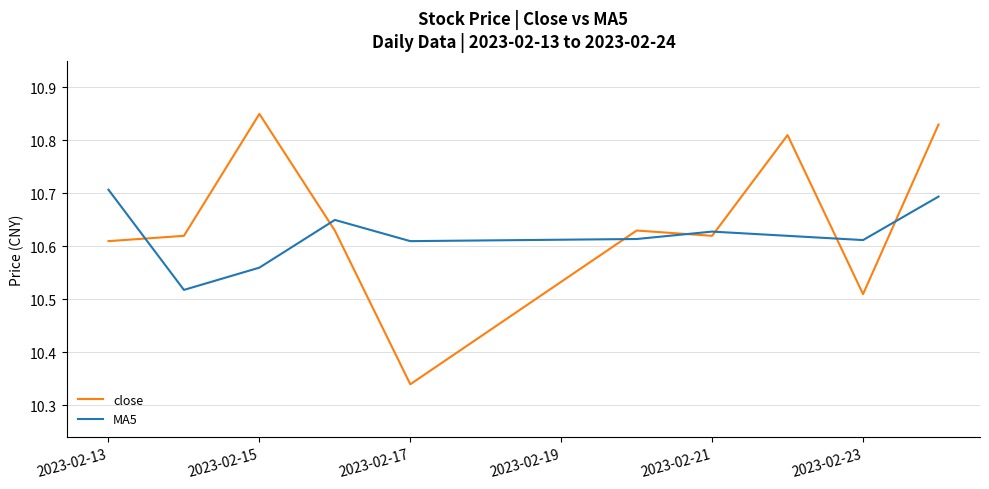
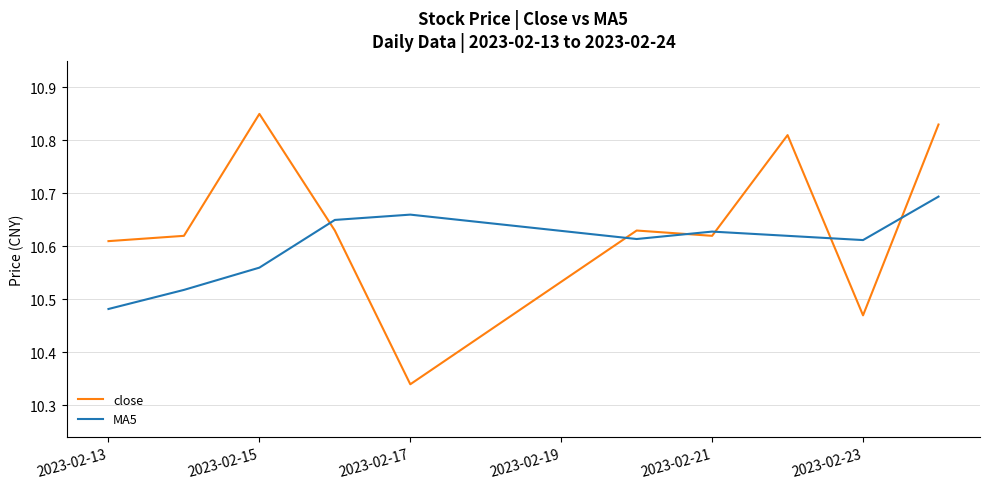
MA5, 2023-02-13: 10.71 -> 10.48
MA5, 2023-02-17: 10.61 -> 10.66
close, 2023-02-23: 10.51 -> 10.47
